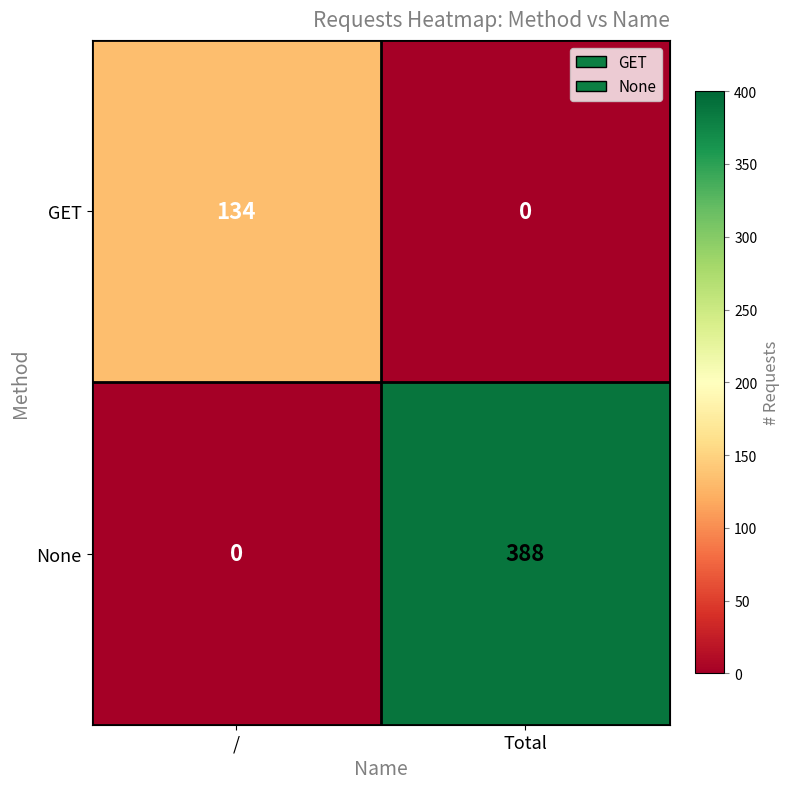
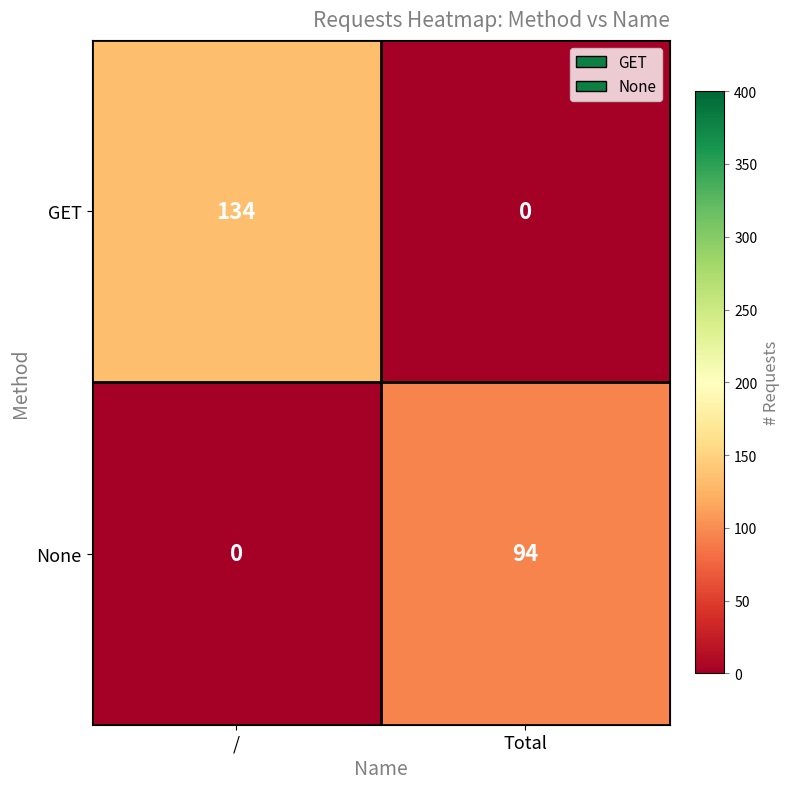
None, Total: 388 -> 94
